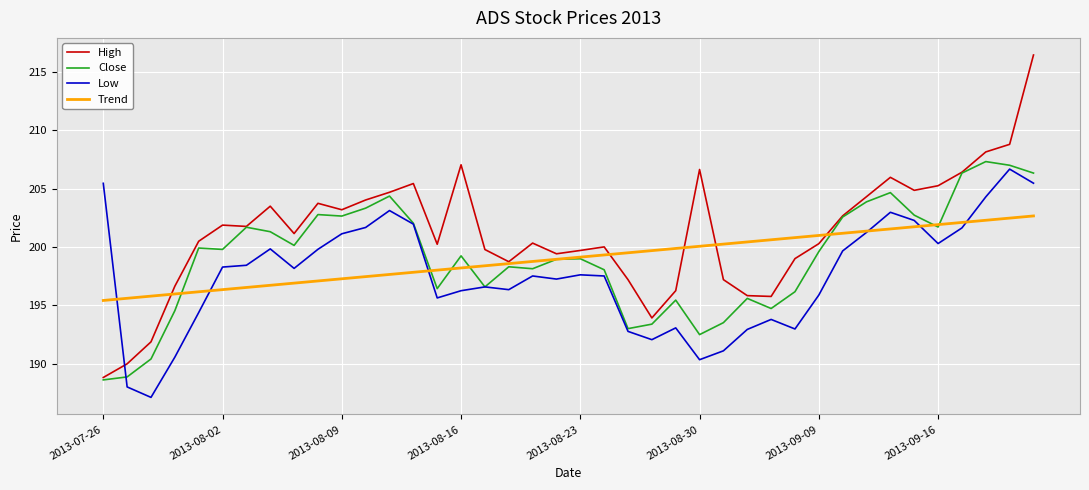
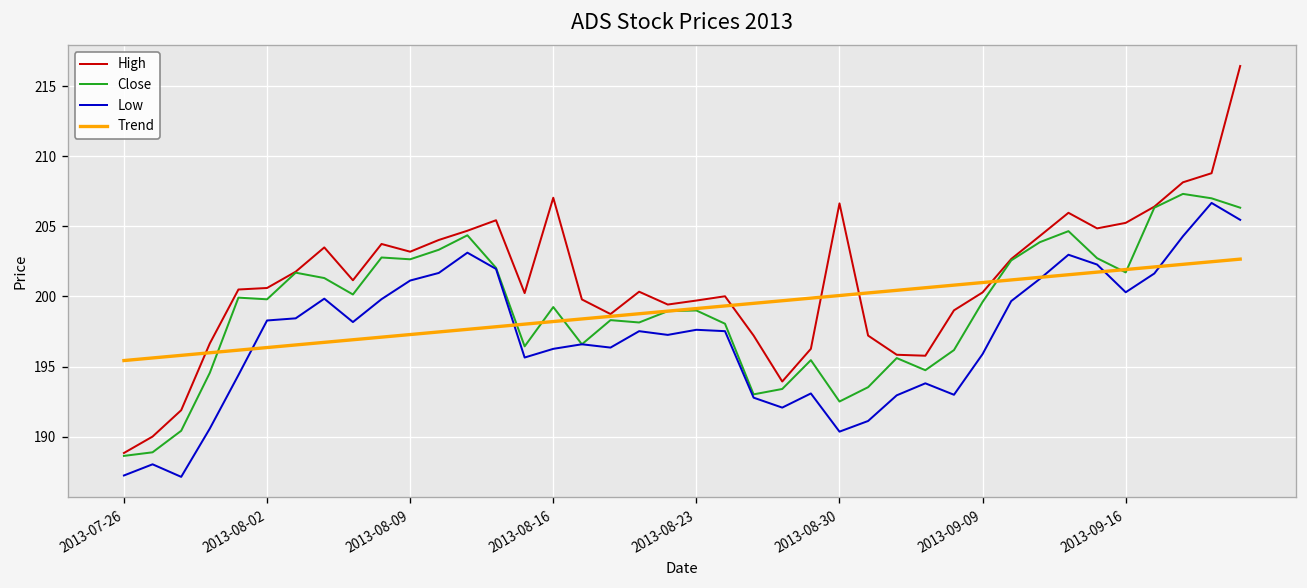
Low, 2013-07-26: 205.4 -> 187.2
High, 2013-08-02: 201.9 -> 200.6
